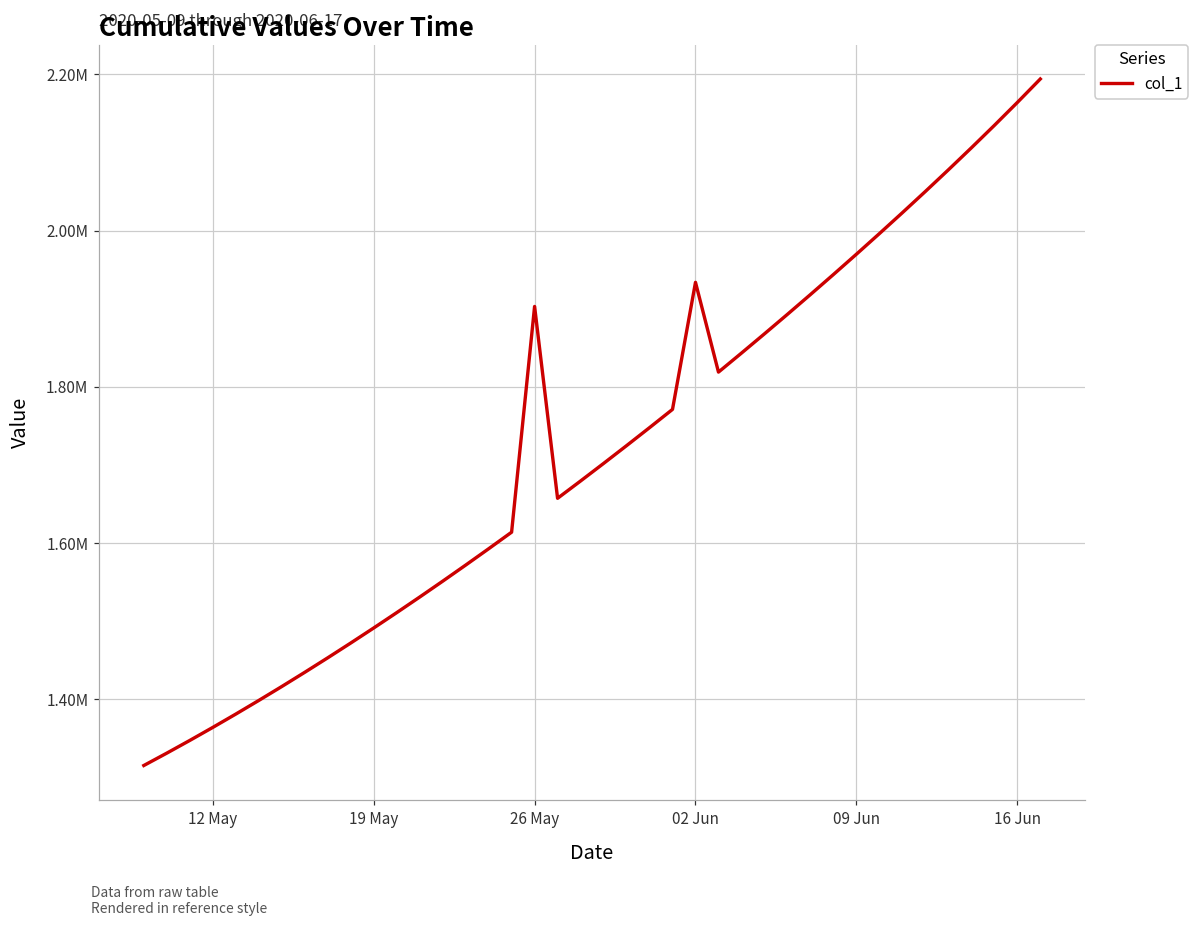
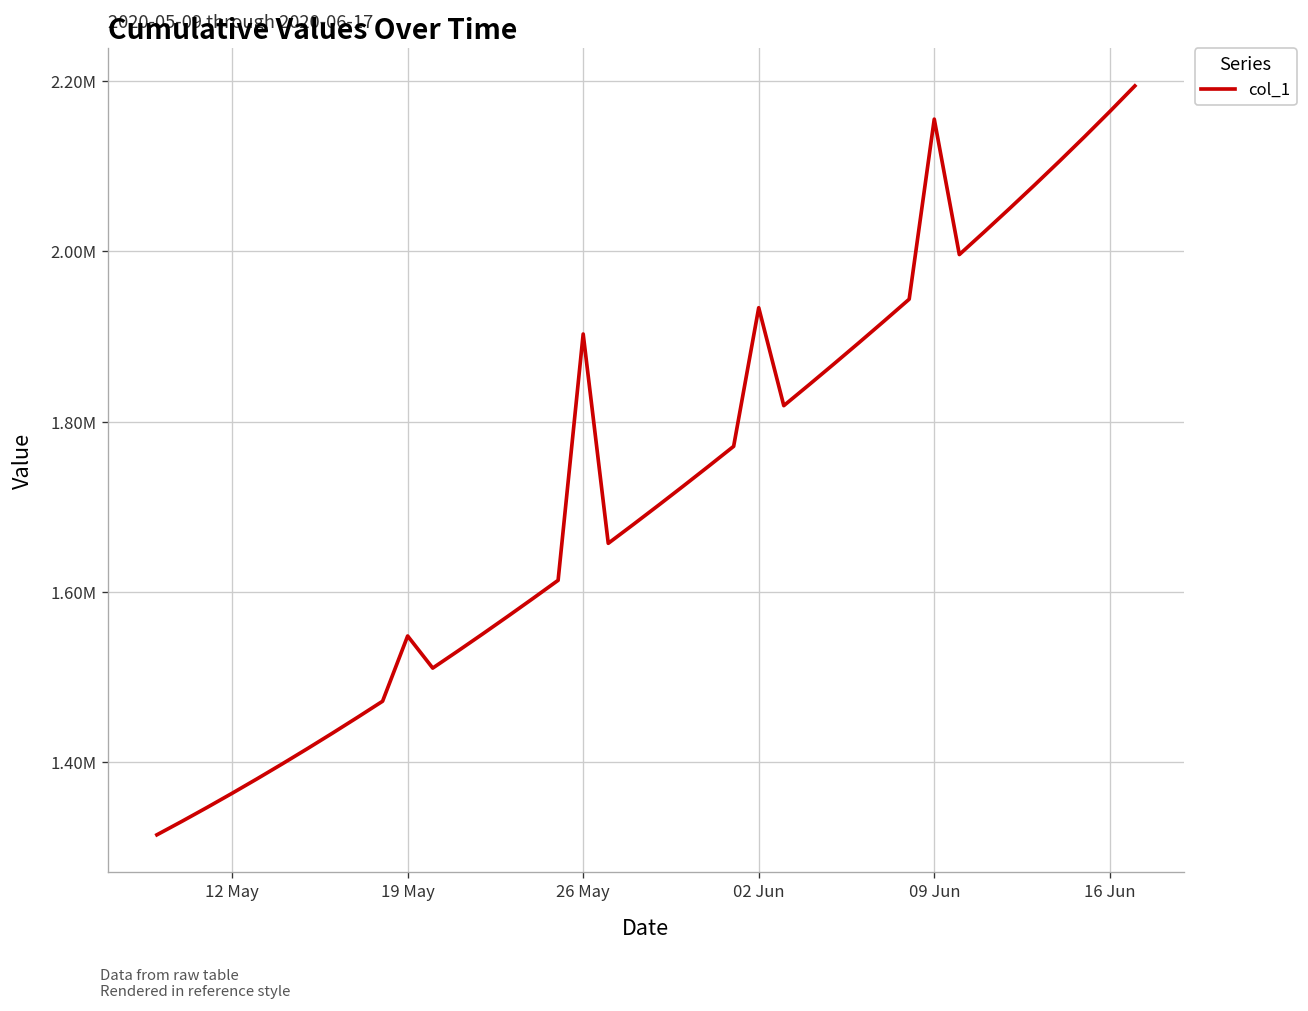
19 May: 1490000 -> 1550000
09 Jun: 1970000 -> 2160000
